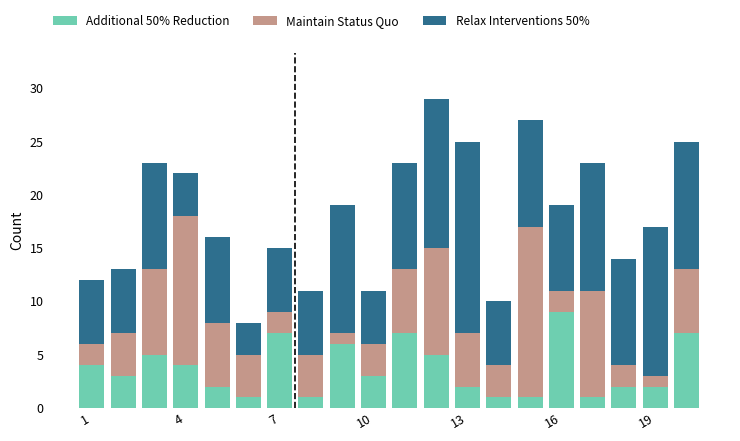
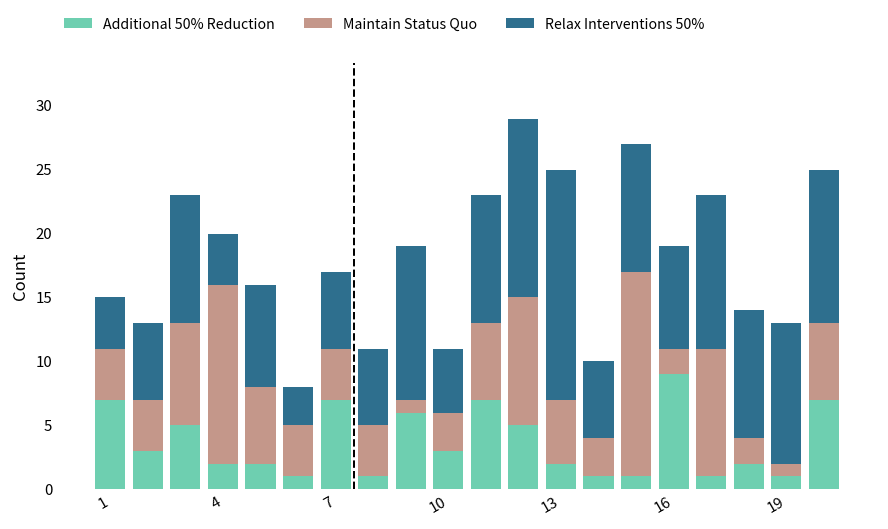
Additional 50% Reduction, 1: 4 -> 7
Maintain Status Quo, 1: 2 -> 4
Relax Interventions 50%, 1: 6 -> 4
Additional 50% Reduction, 4: 4 -> 2
Maintain Status Quo, 7: 2 -> 4
Additional 50% Reduction, 19: 2 -> 1
Relax Interventions 50%, 19: 14 -> 11
